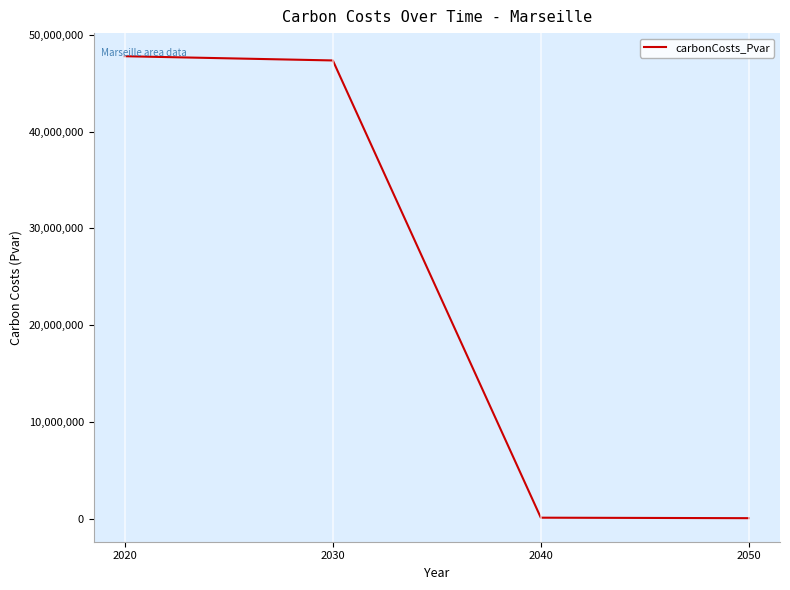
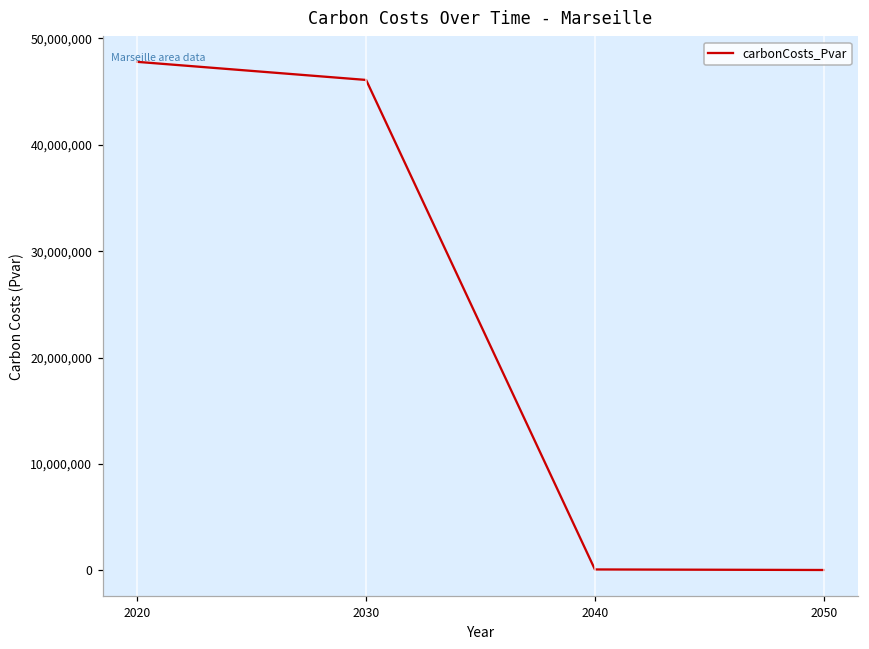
2030: 47,000,000 -> 46,000,000
